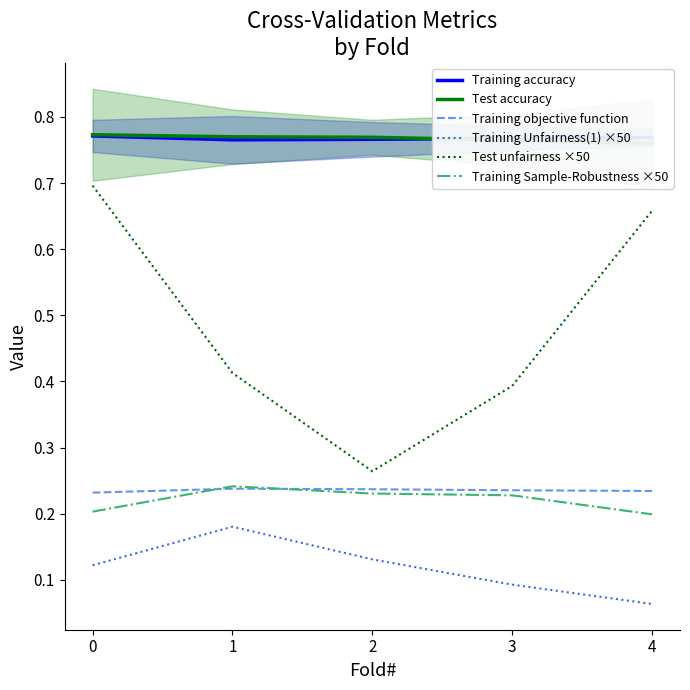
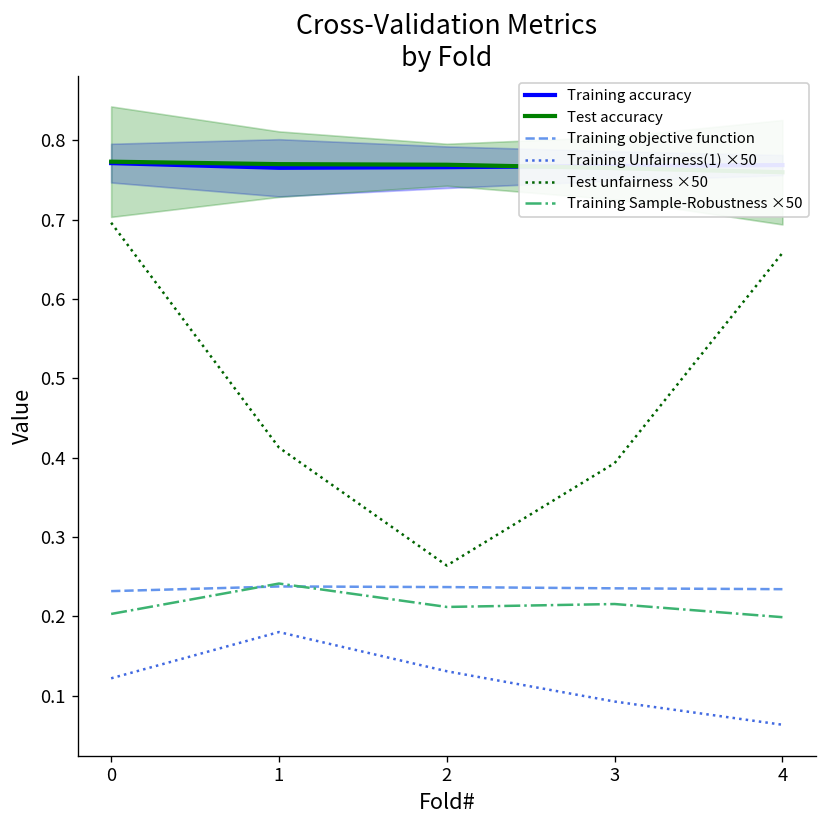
Training Sample-Robustness ×50, 2: 0.23 -> 0.21
Training Sample-Robustness ×50, 3: 0.23 -> 0.22
